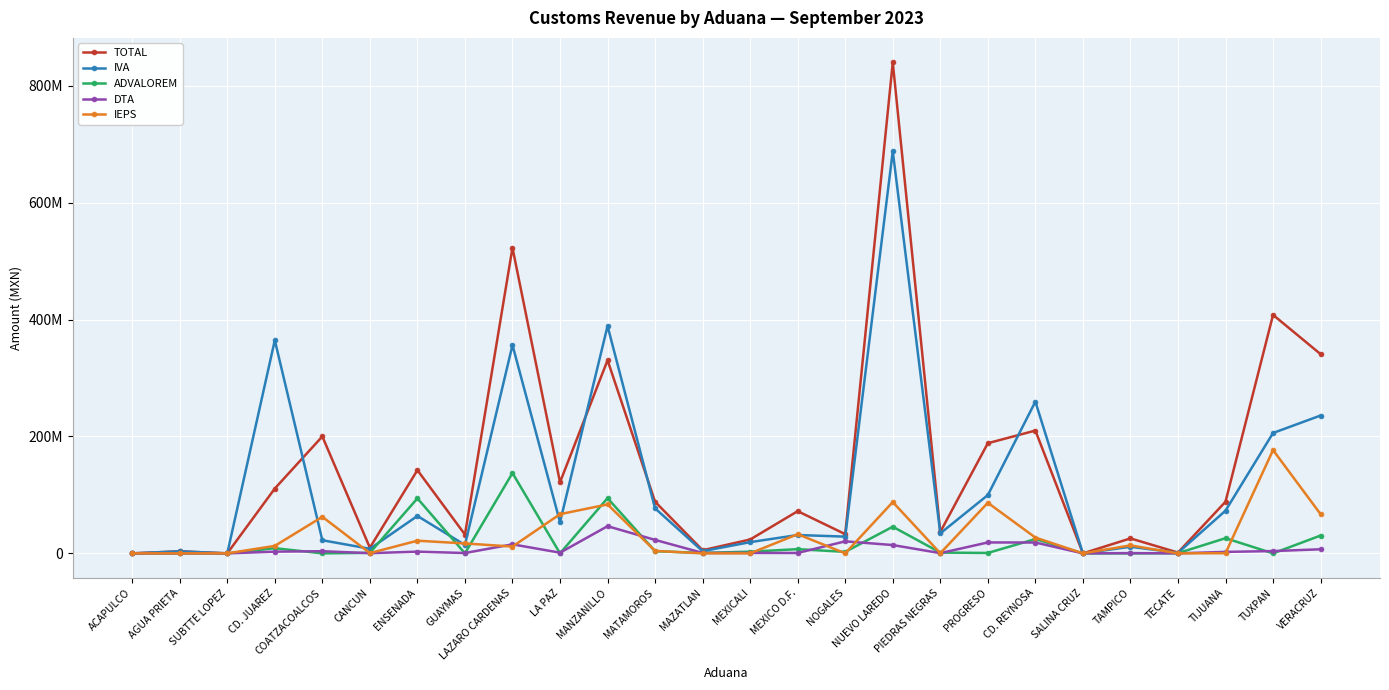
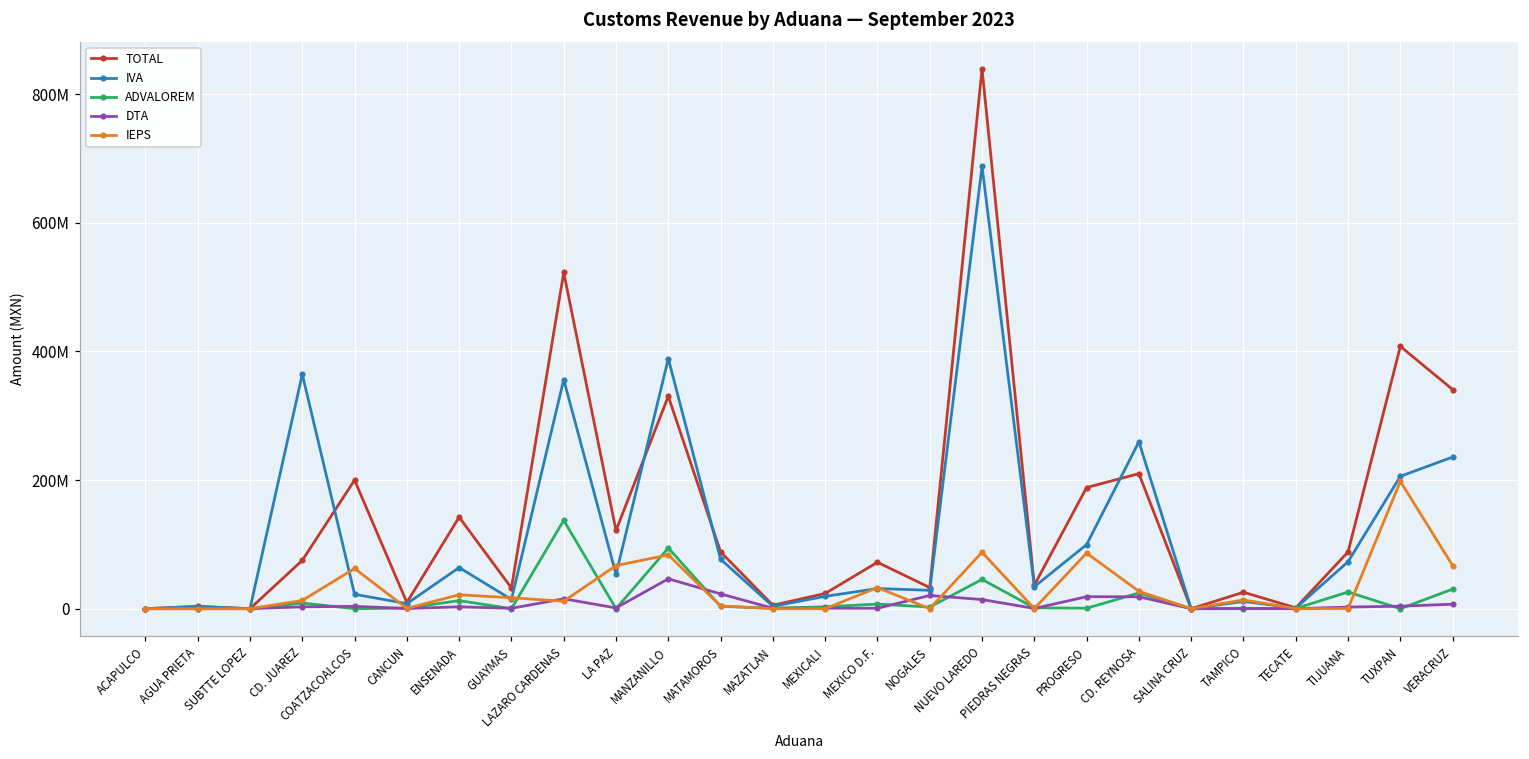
TOTAL, CD. JUAREZ: 110000000 -> 80000000
ADVALOREM, ENSENADA: 90000000 -> 10000000
IEPS, TUXPAN: 180000000 -> 200000000
